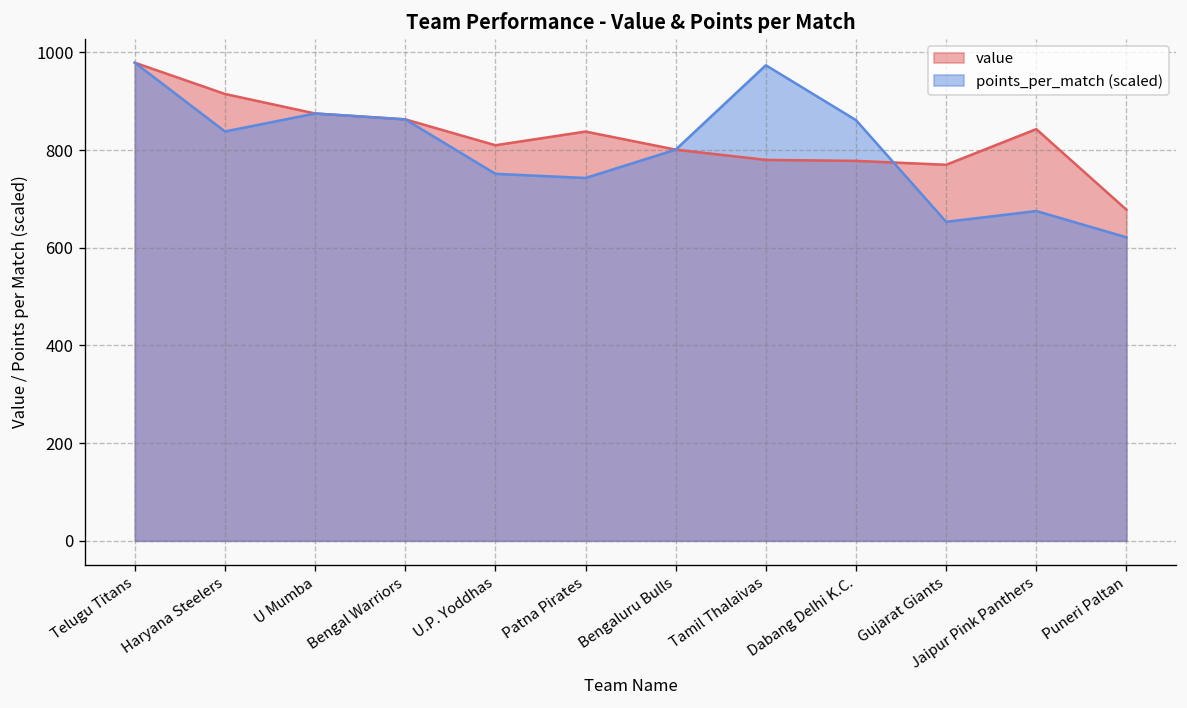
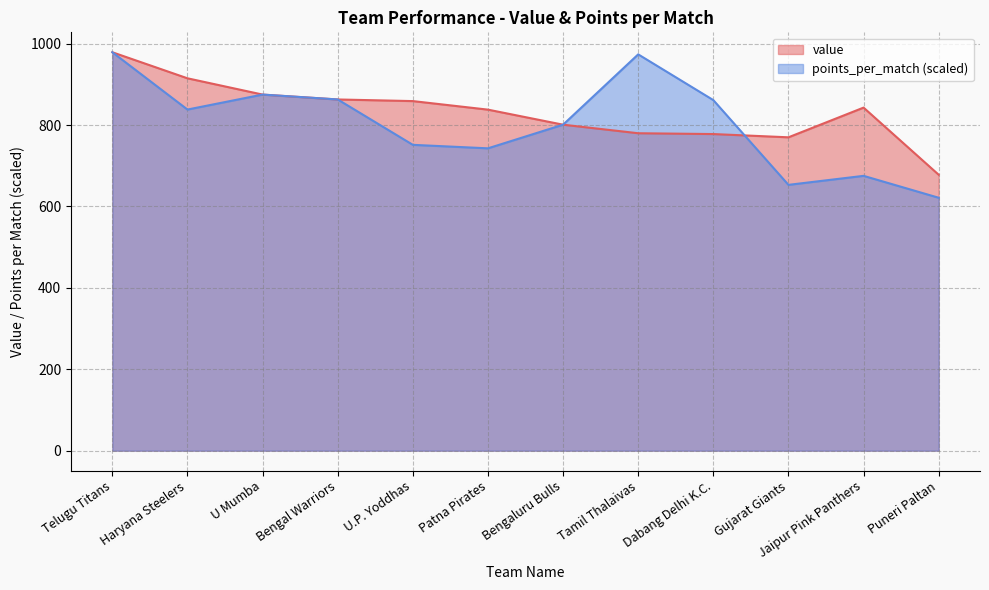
value, U.P. Yoddhas: 810 -> 860
